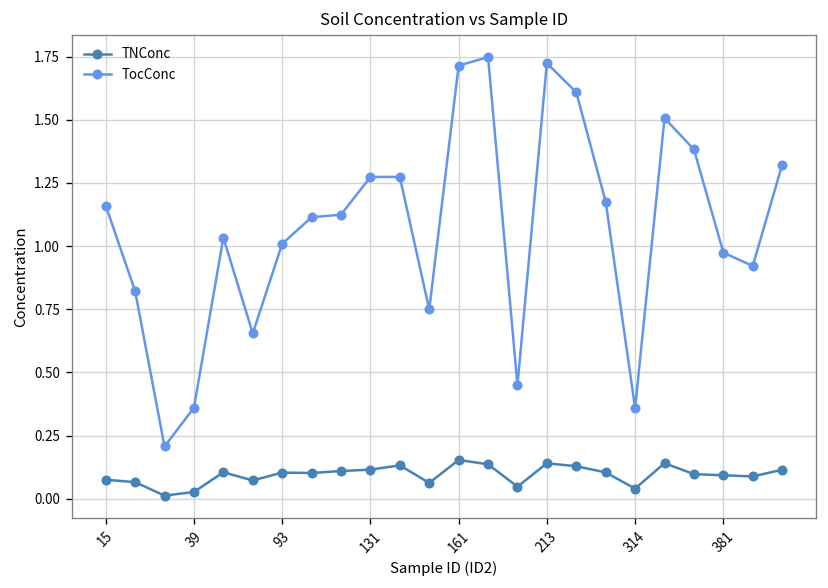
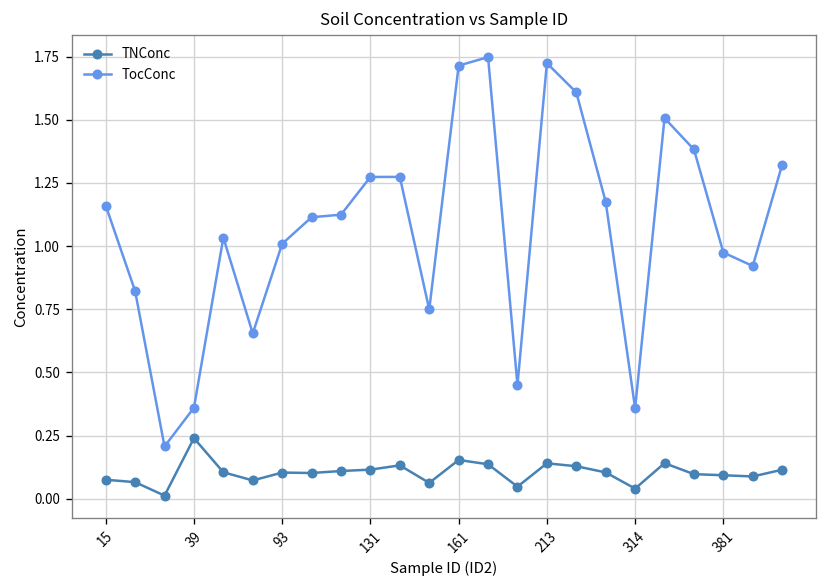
TNConc, 39: 0.03 -> 0.24
